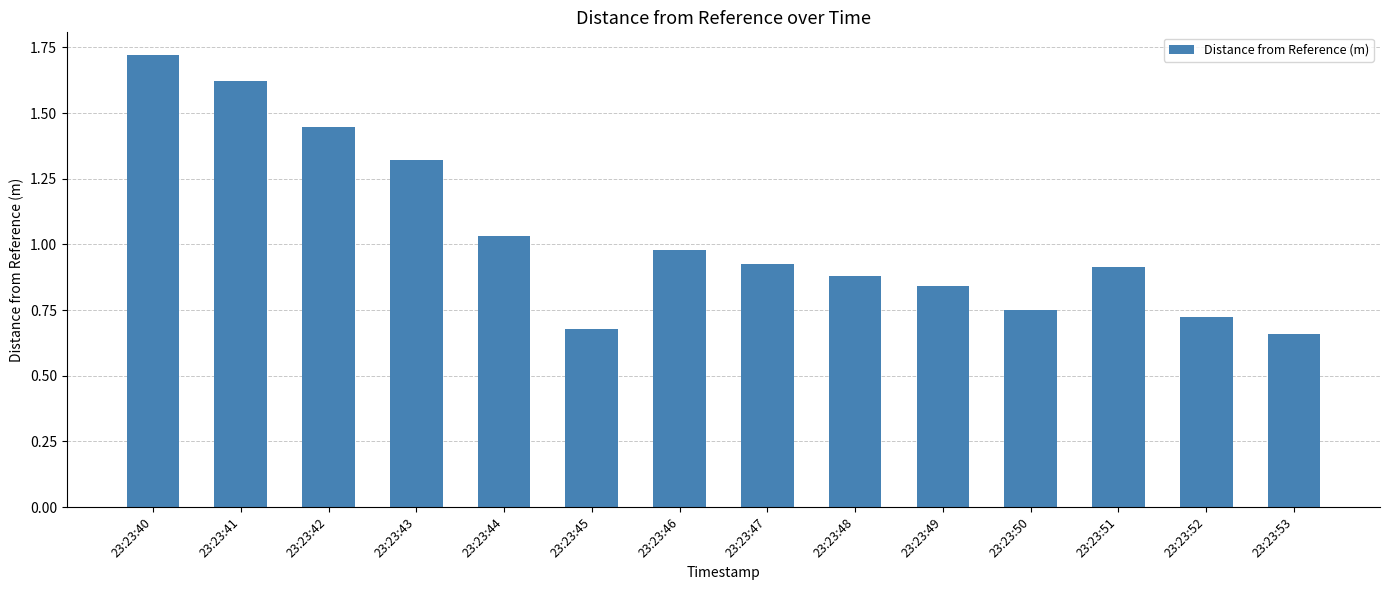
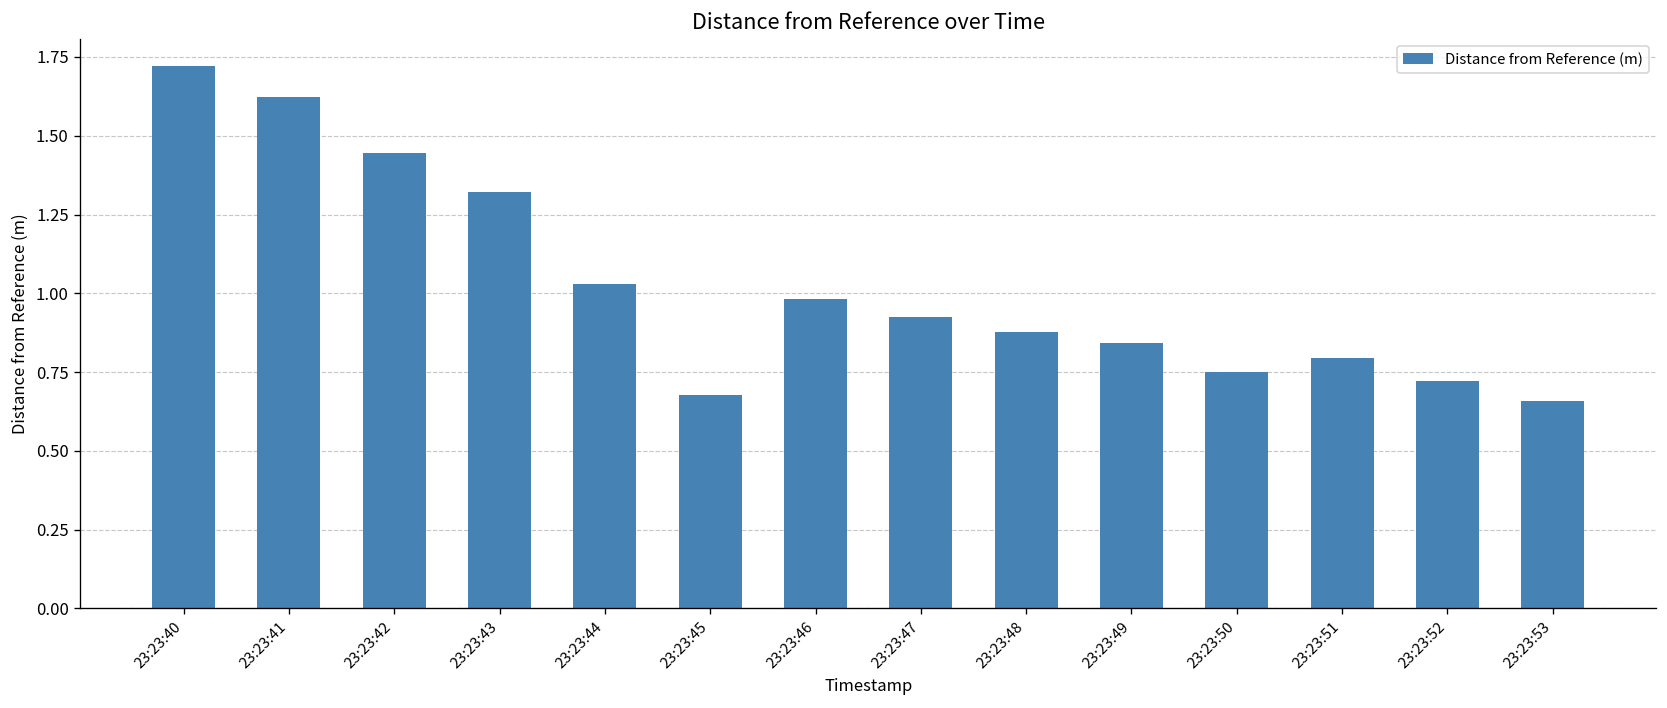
23:23:51: 0.91 -> 0.79
